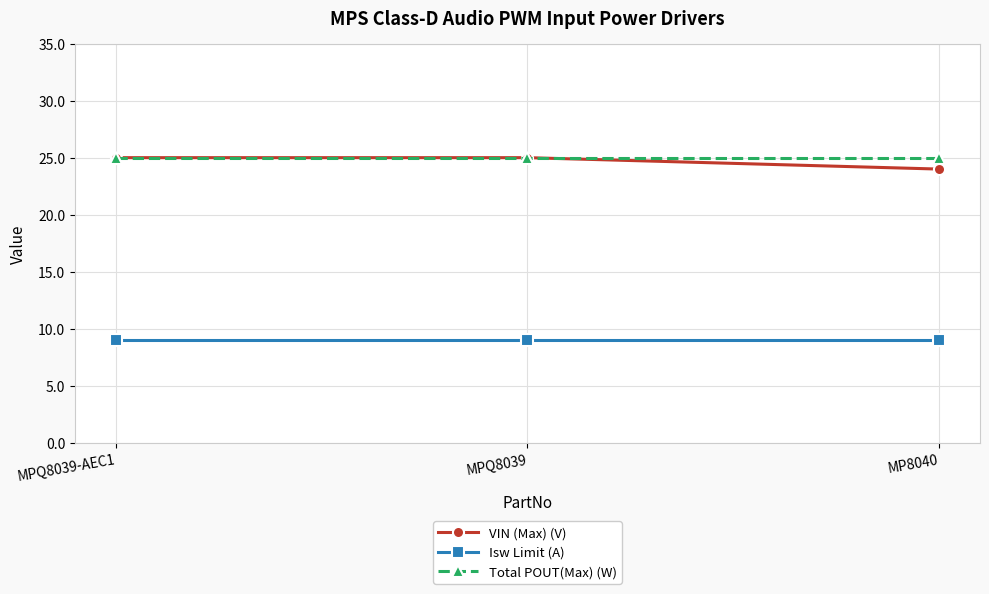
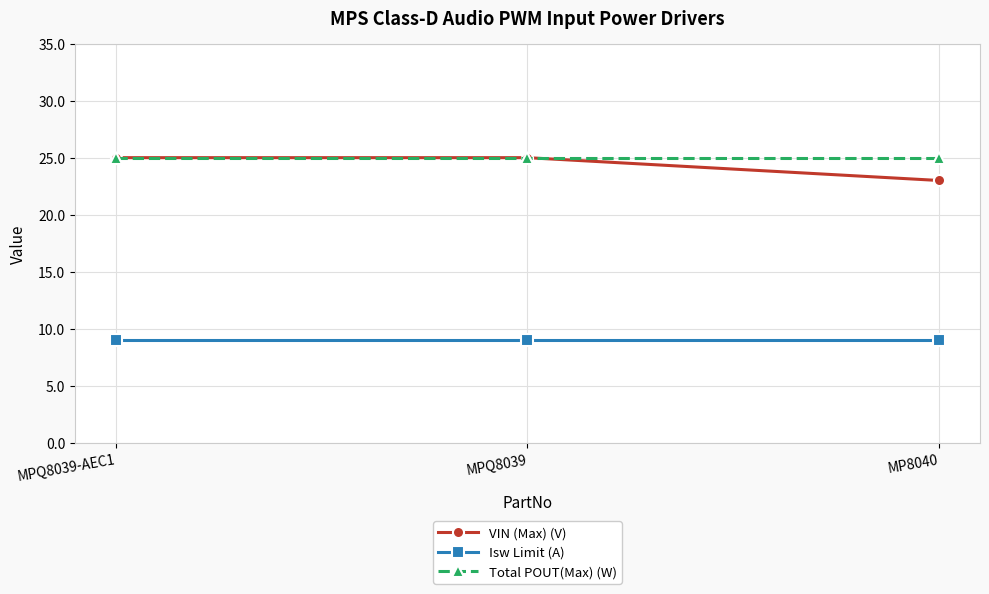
VIN (Max) (V), MP8040: 24 -> 23
